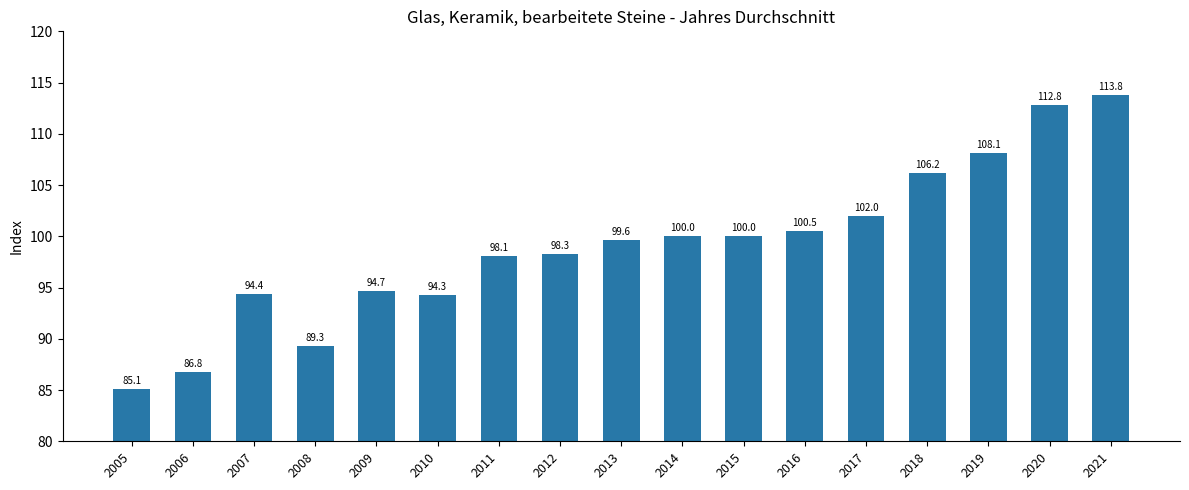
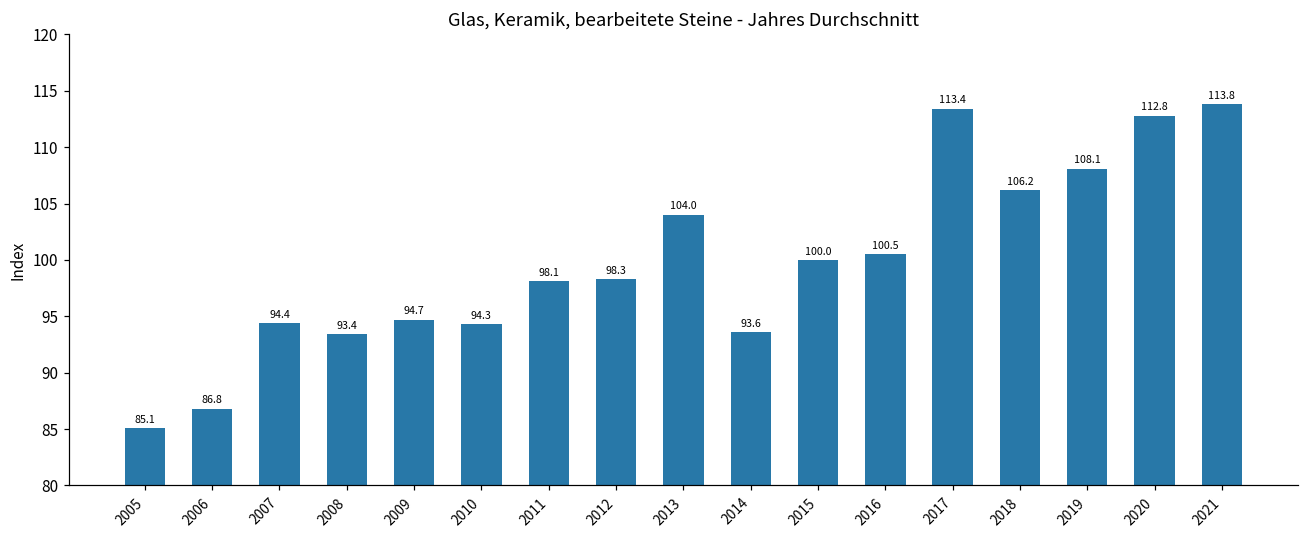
2008: 89.3 -> 93.4
2013: 99.6 -> 104.0
2014: 100.0 -> 93.6
2017: 102.0 -> 113.4
